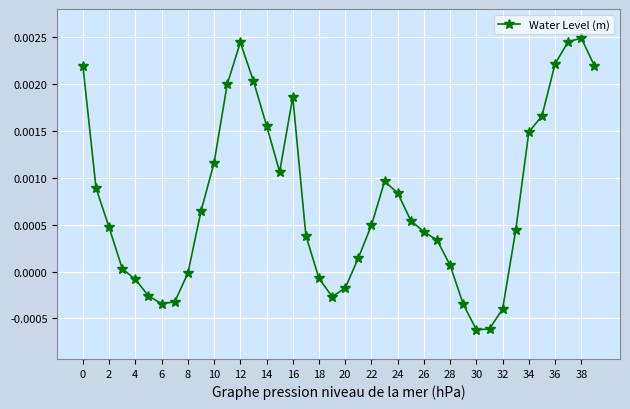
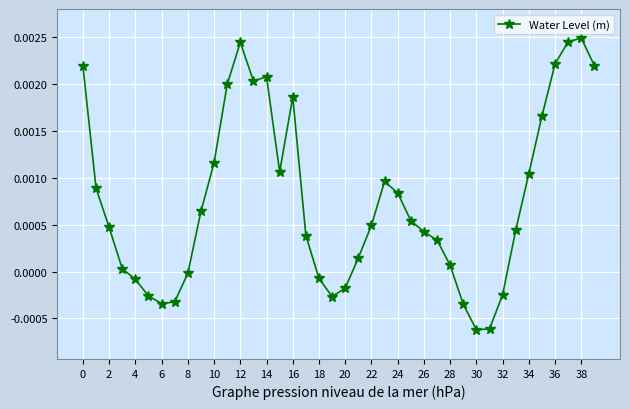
14: 0.0016 -> 0.0021
32: -0.0004 -> -0.0002
34: 0.0015 -> 0.0010
